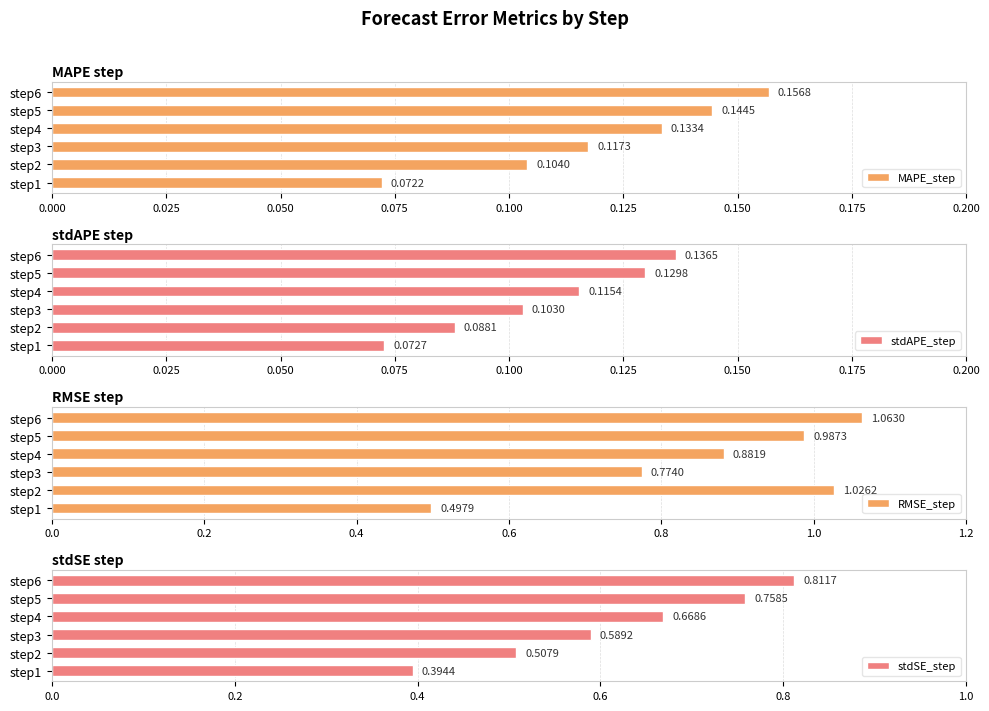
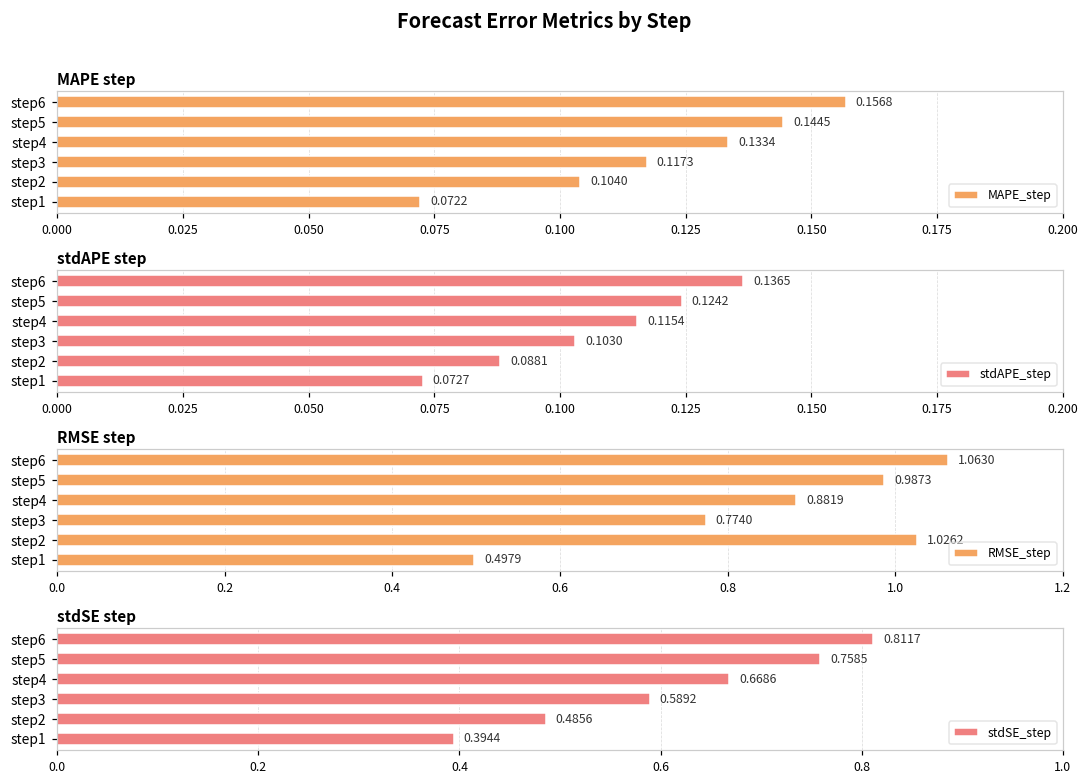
stdAPE step, step5: 0.1298 -> 0.1242
stdSE step, step2: 0.5079 -> 0.4856
